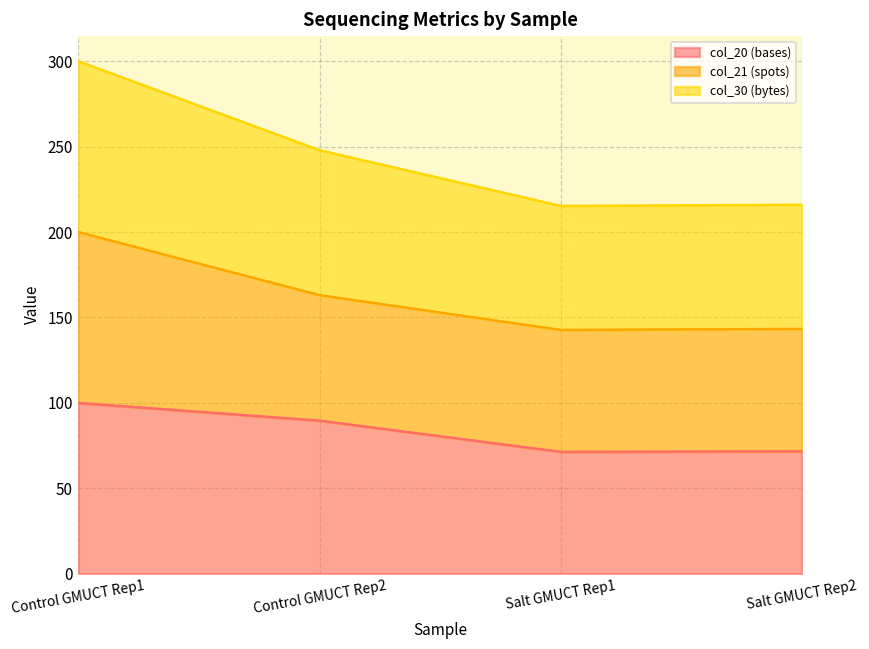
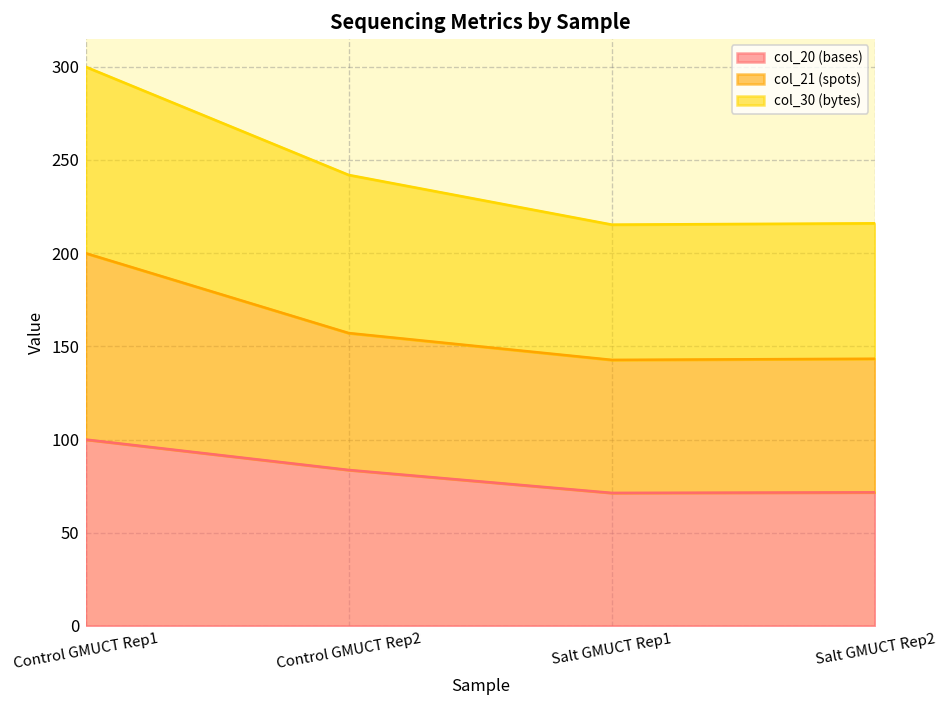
col_20 (bases), Control GMUCT Rep2: 90 -> 84
